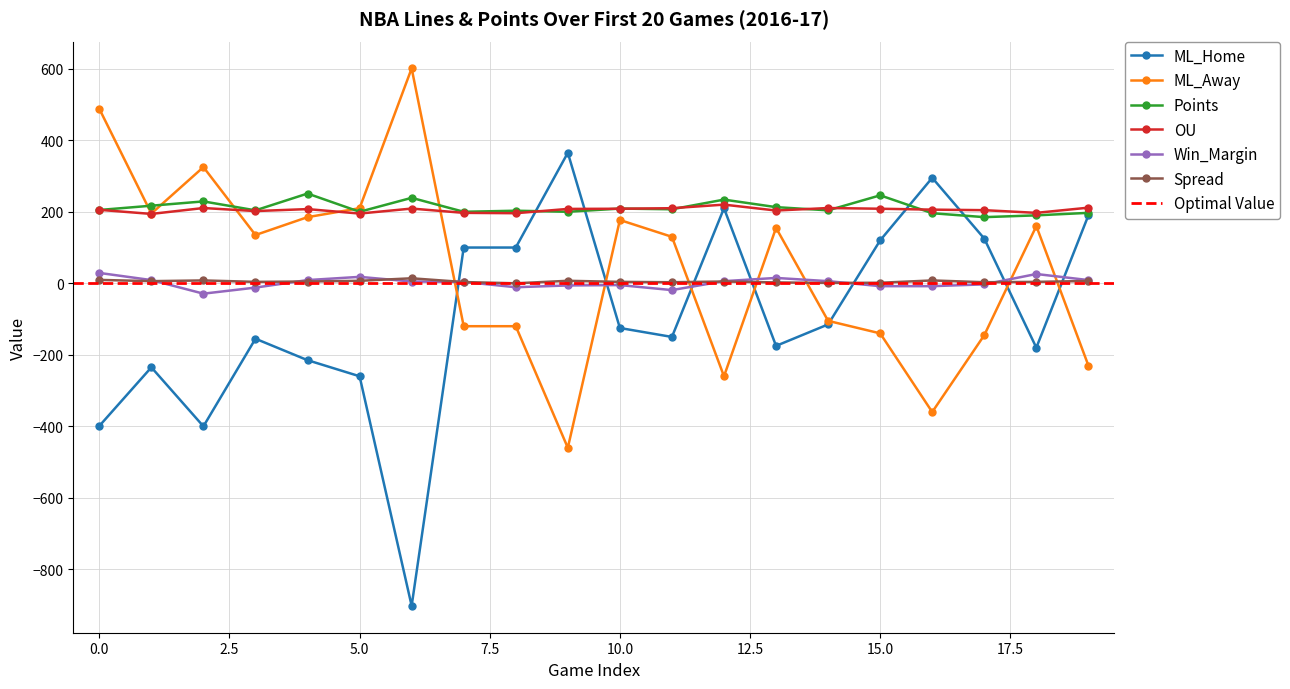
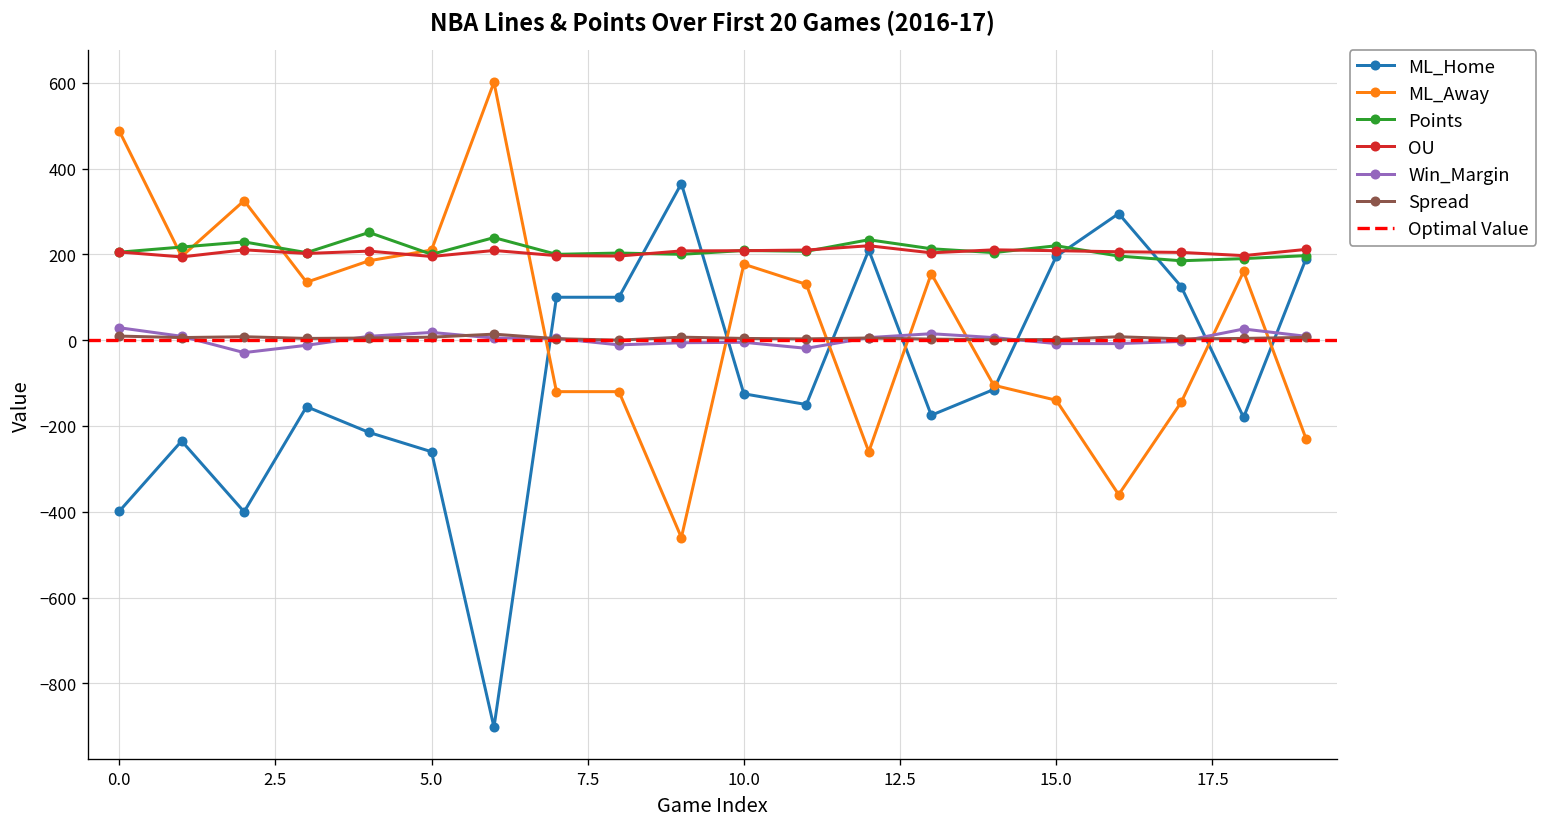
ML_Home, 15.0: 120 -> 200
Points, 15.0: 250 -> 220
